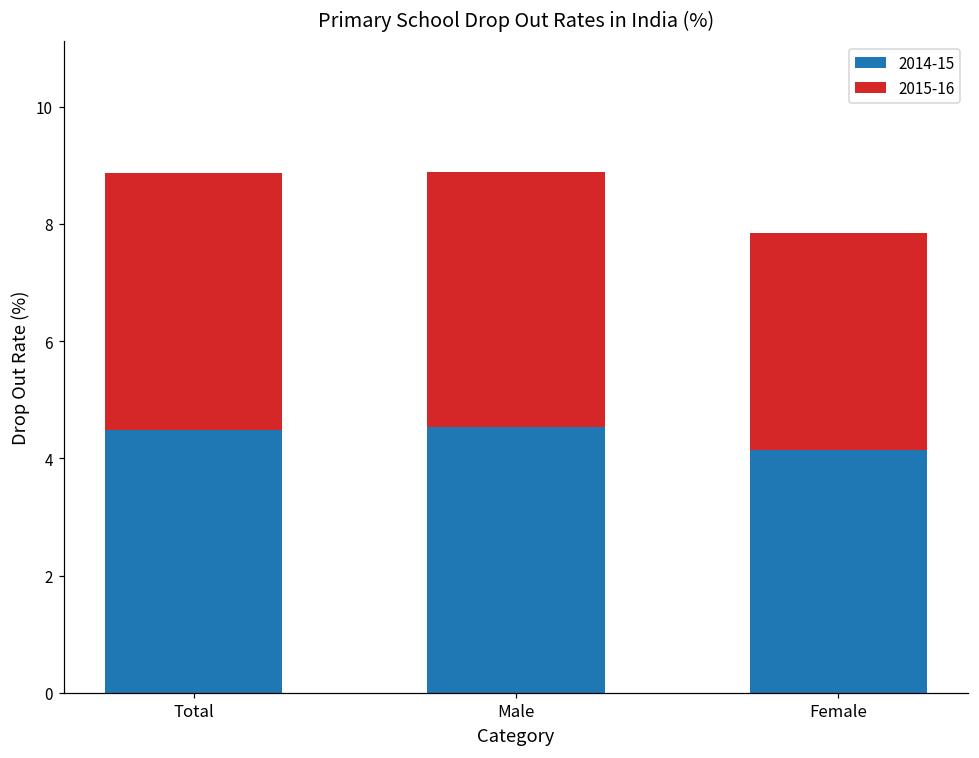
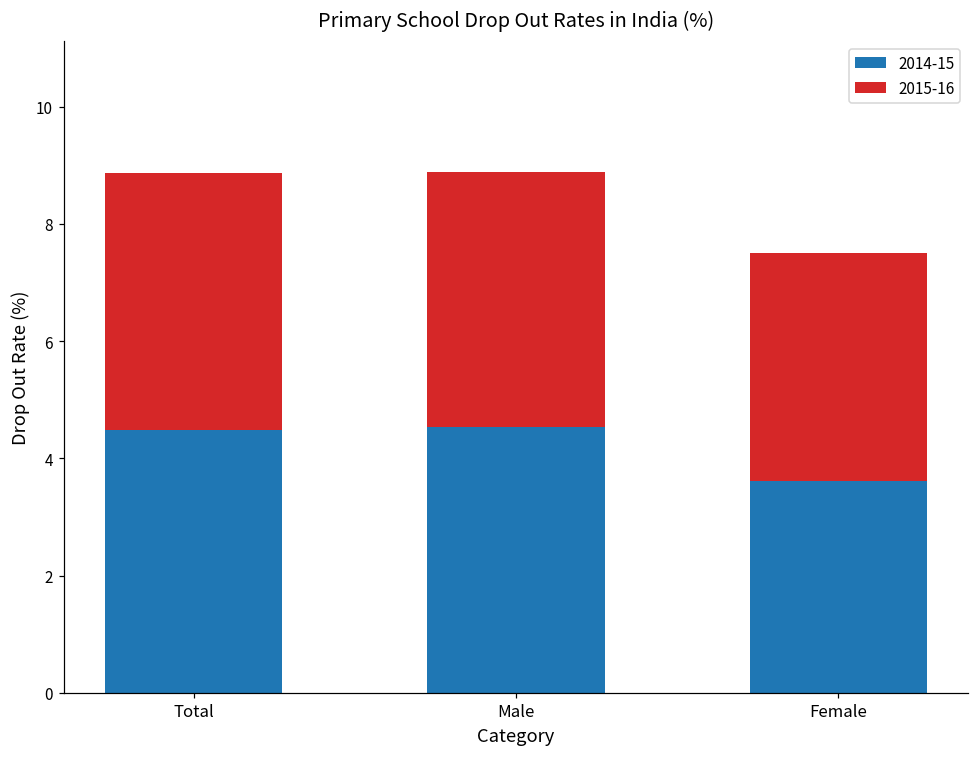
2014-15, Female: 4.1 -> 3.6
2015-16, Female: 3.7 -> 3.9
